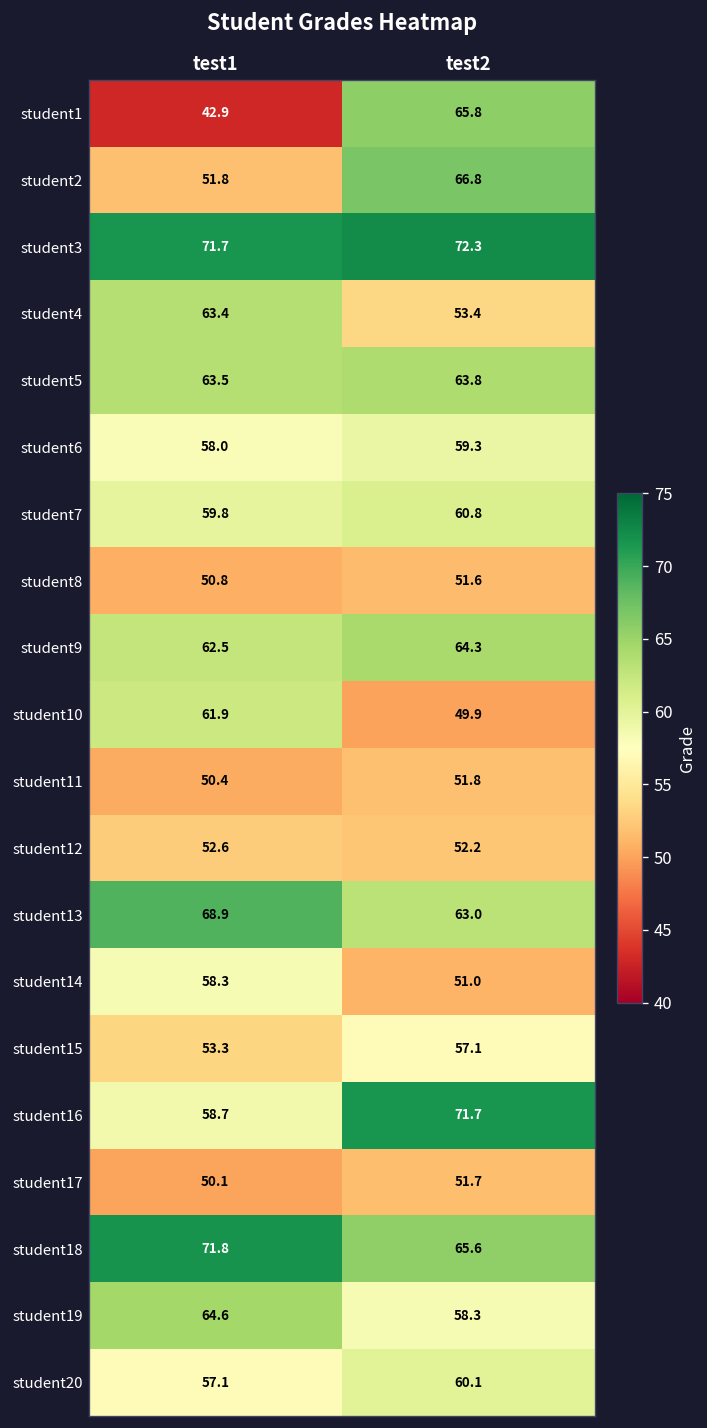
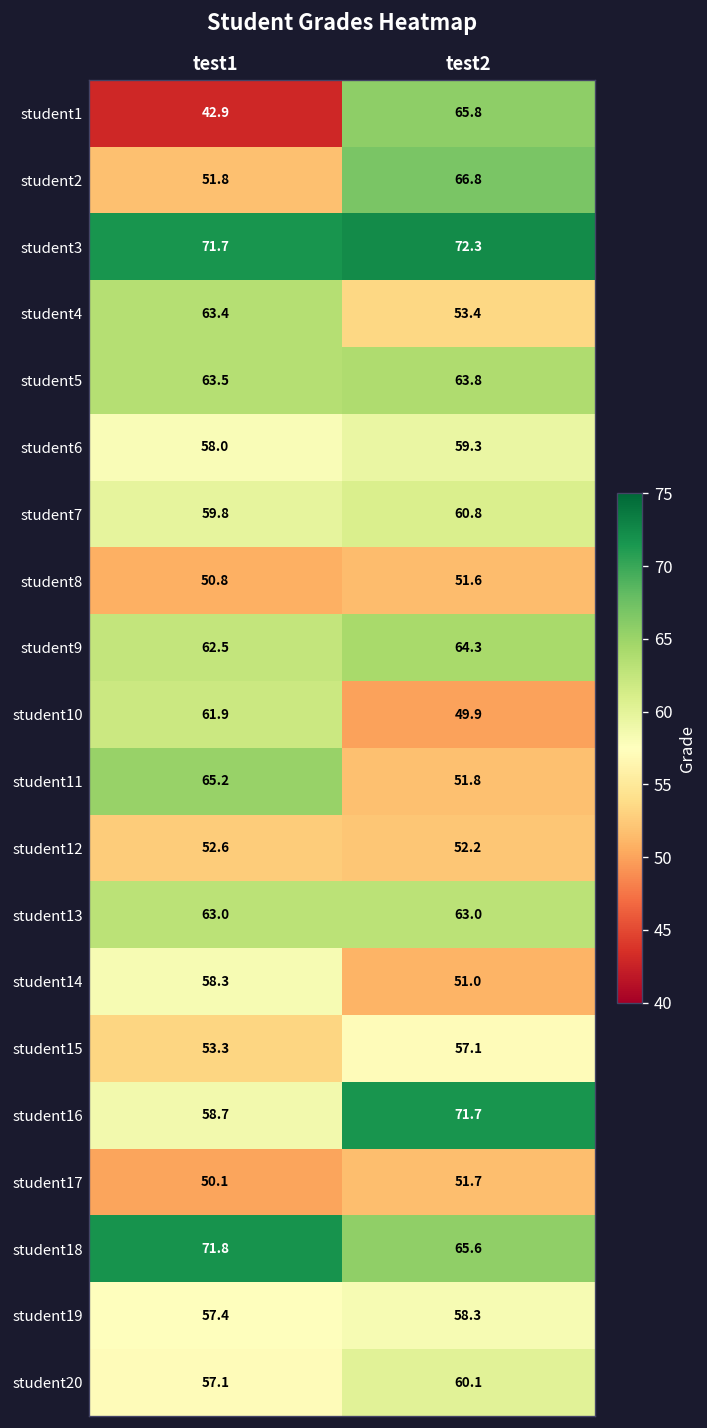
student11, test1: 50.4 -> 65.2
student13, test1: 68.9 -> 63.0
student19, test1: 64.6 -> 57.4
